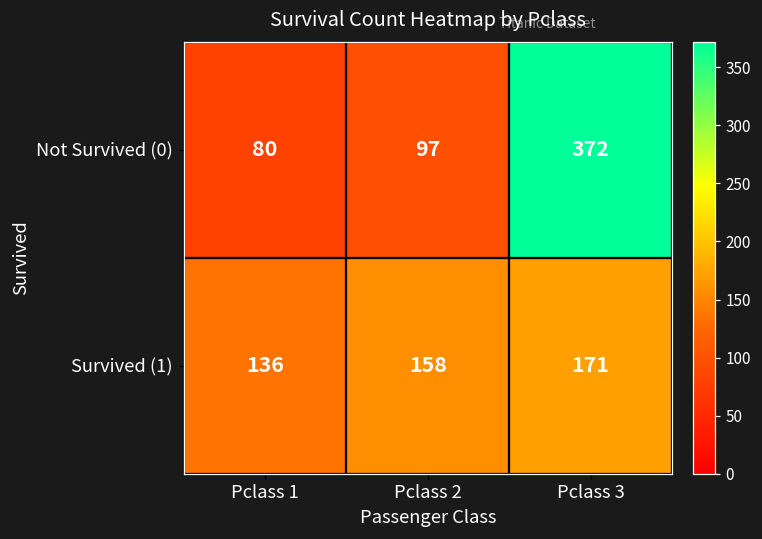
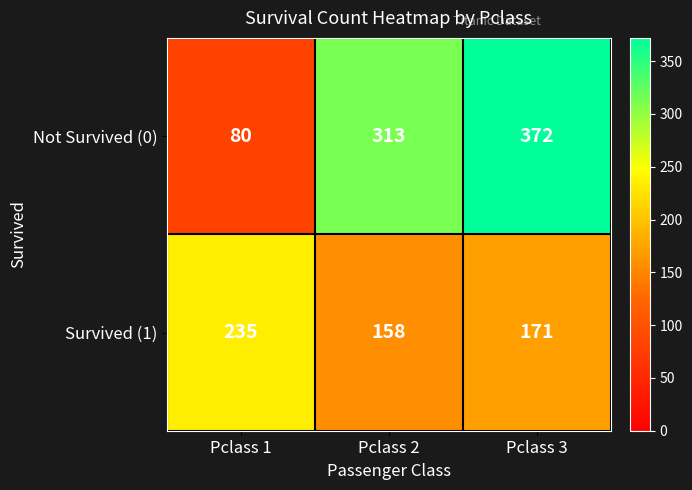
Not Survived (0), Pclass 2: 97 -> 313
Survived (1), Pclass 1: 136 -> 235
